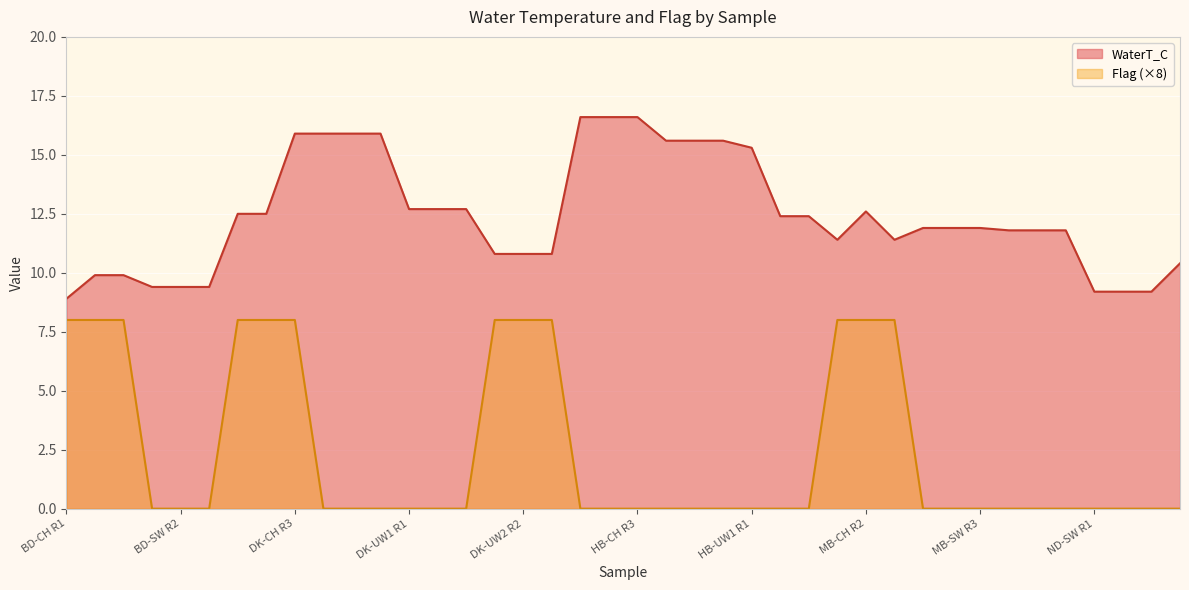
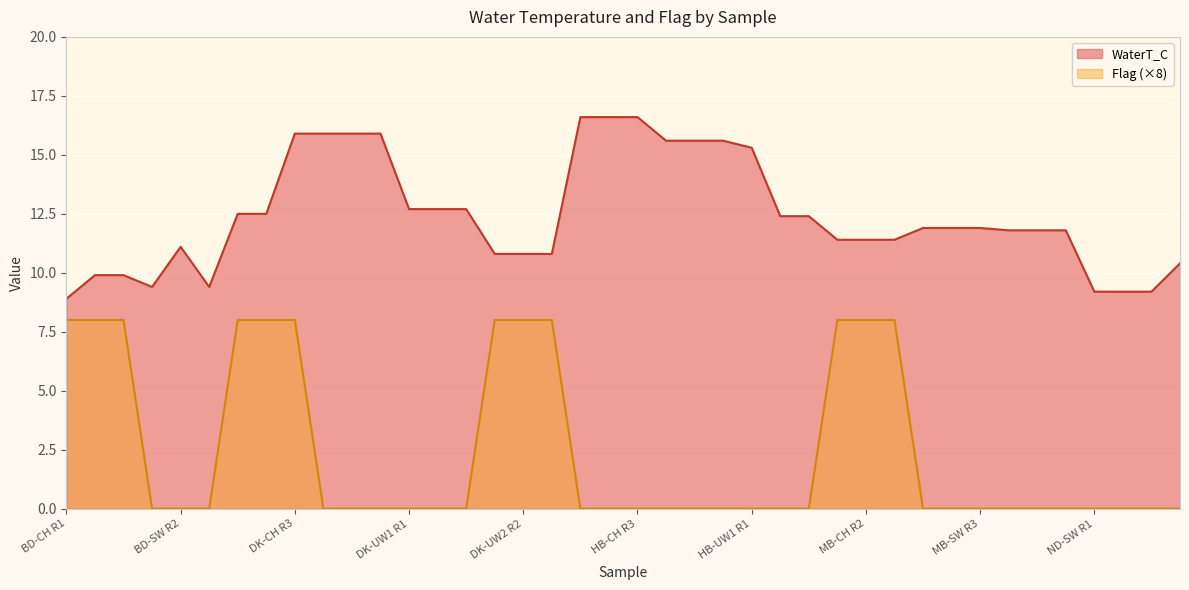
WaterT_C, BD-SW R2: 9.4 -> 11.1
WaterT_C, MB-CH R2: 12.6 -> 11.4
